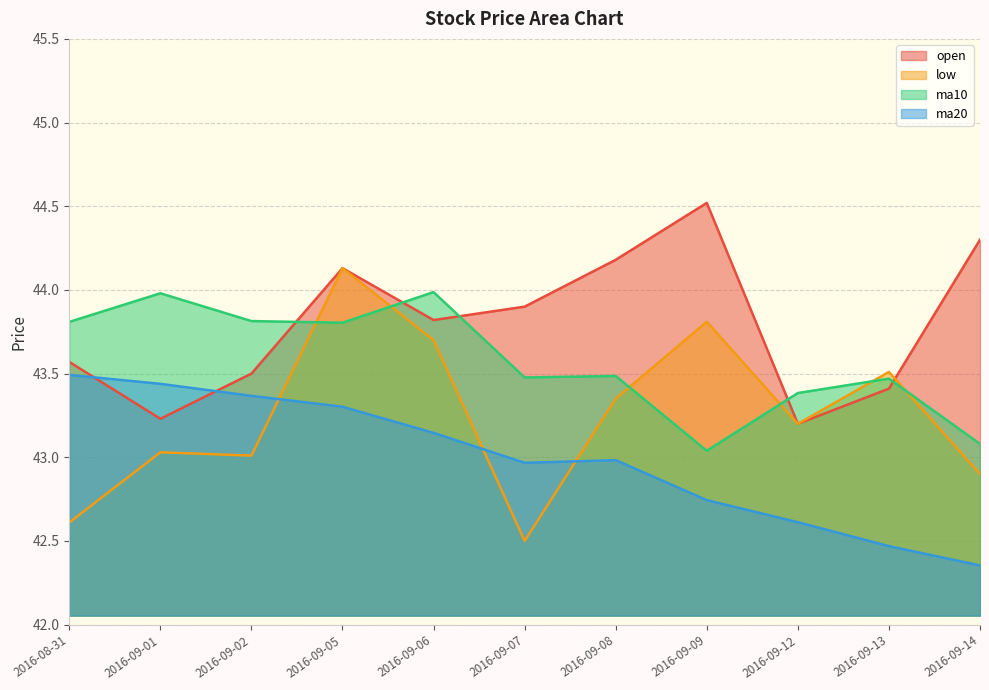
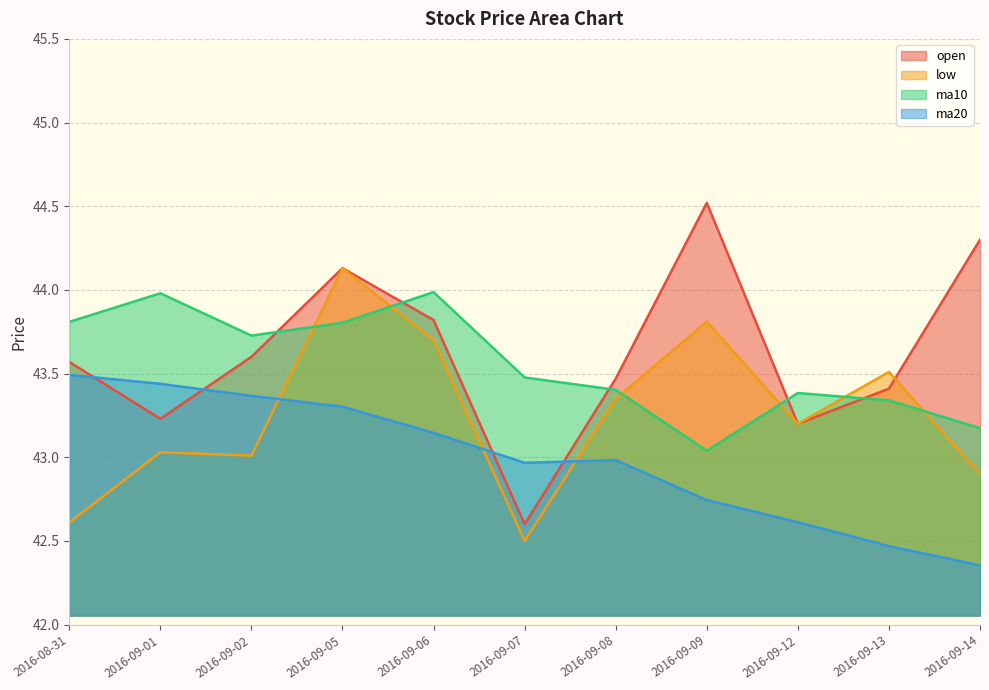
open, 2016-09-02: 43.5 -> 43.6
ma10, 2016-09-02: 43.81 -> 43.73
open, 2016-09-07: 43.9 -> 42.6
open, 2016-09-08: 44.18 -> 43.47
ma10, 2016-09-08: 43.49 -> 43.40
ma10, 2016-09-13: 43.47 -> 43.34
ma10, 2016-09-14: 43.08 -> 43.17
